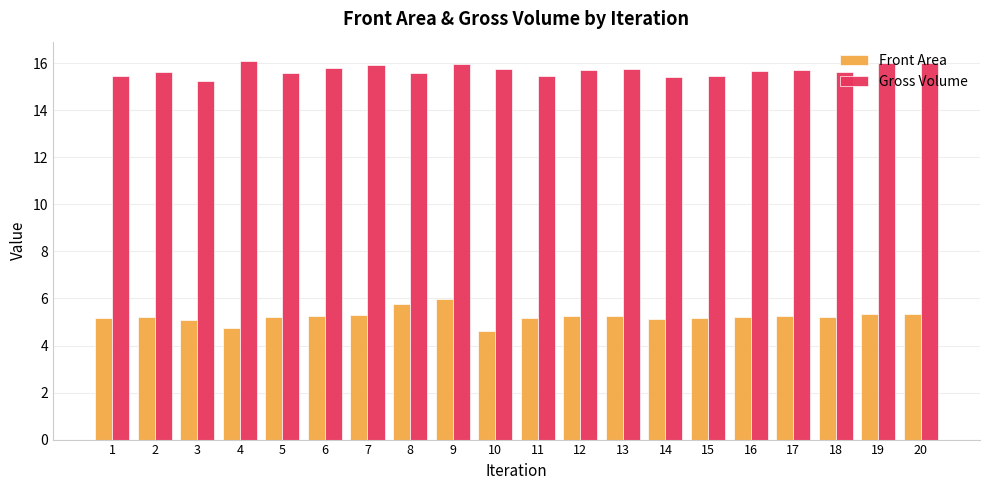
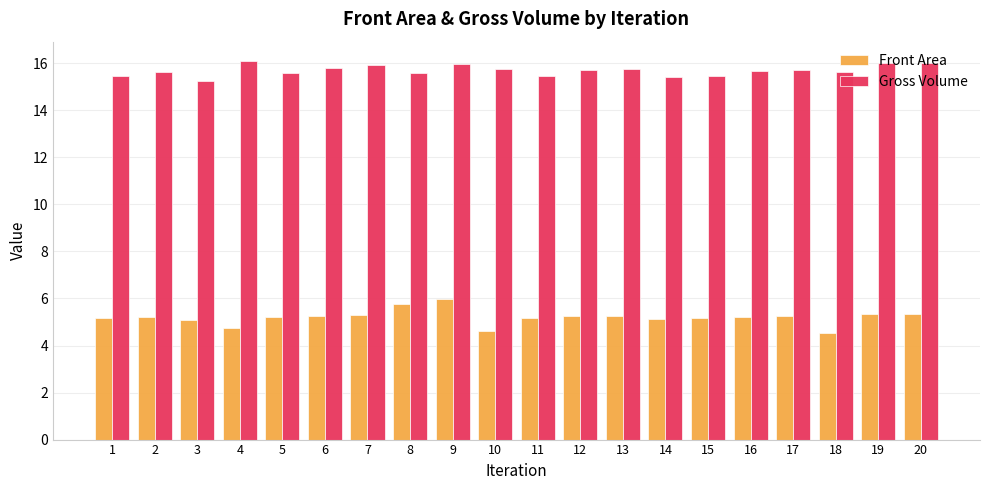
Front Area, 18: 5.2 -> 4.5
